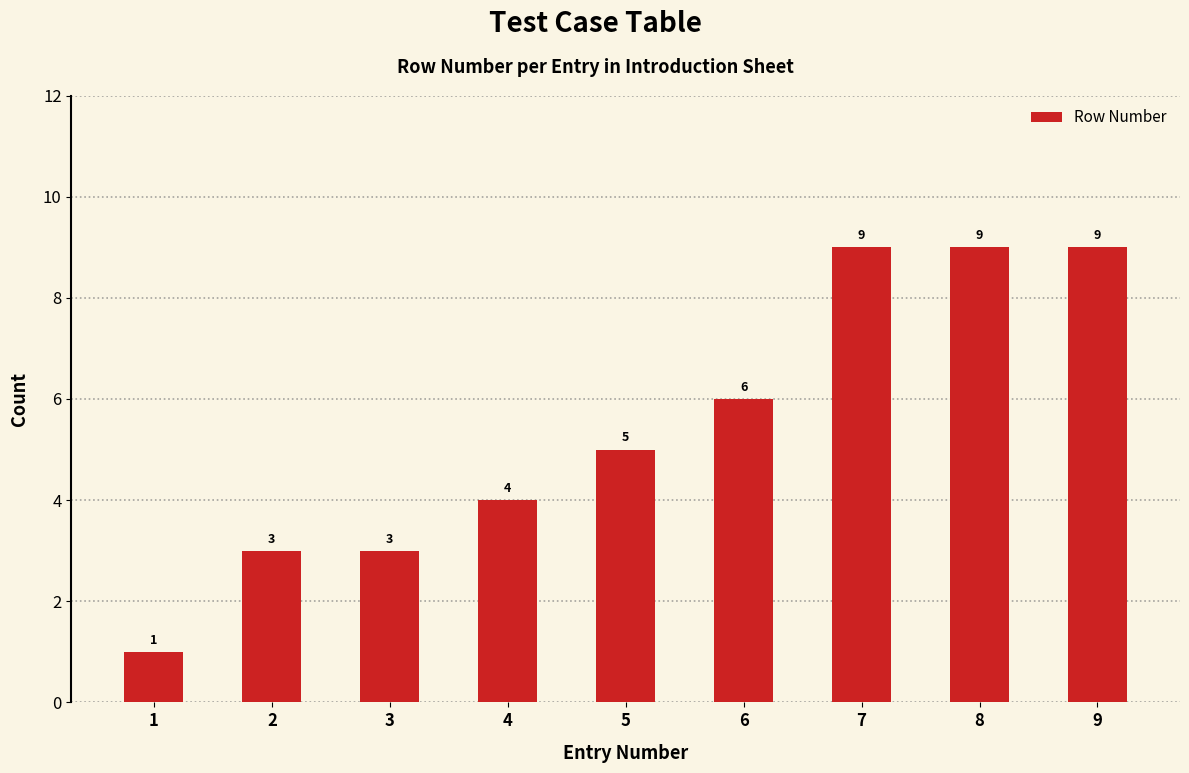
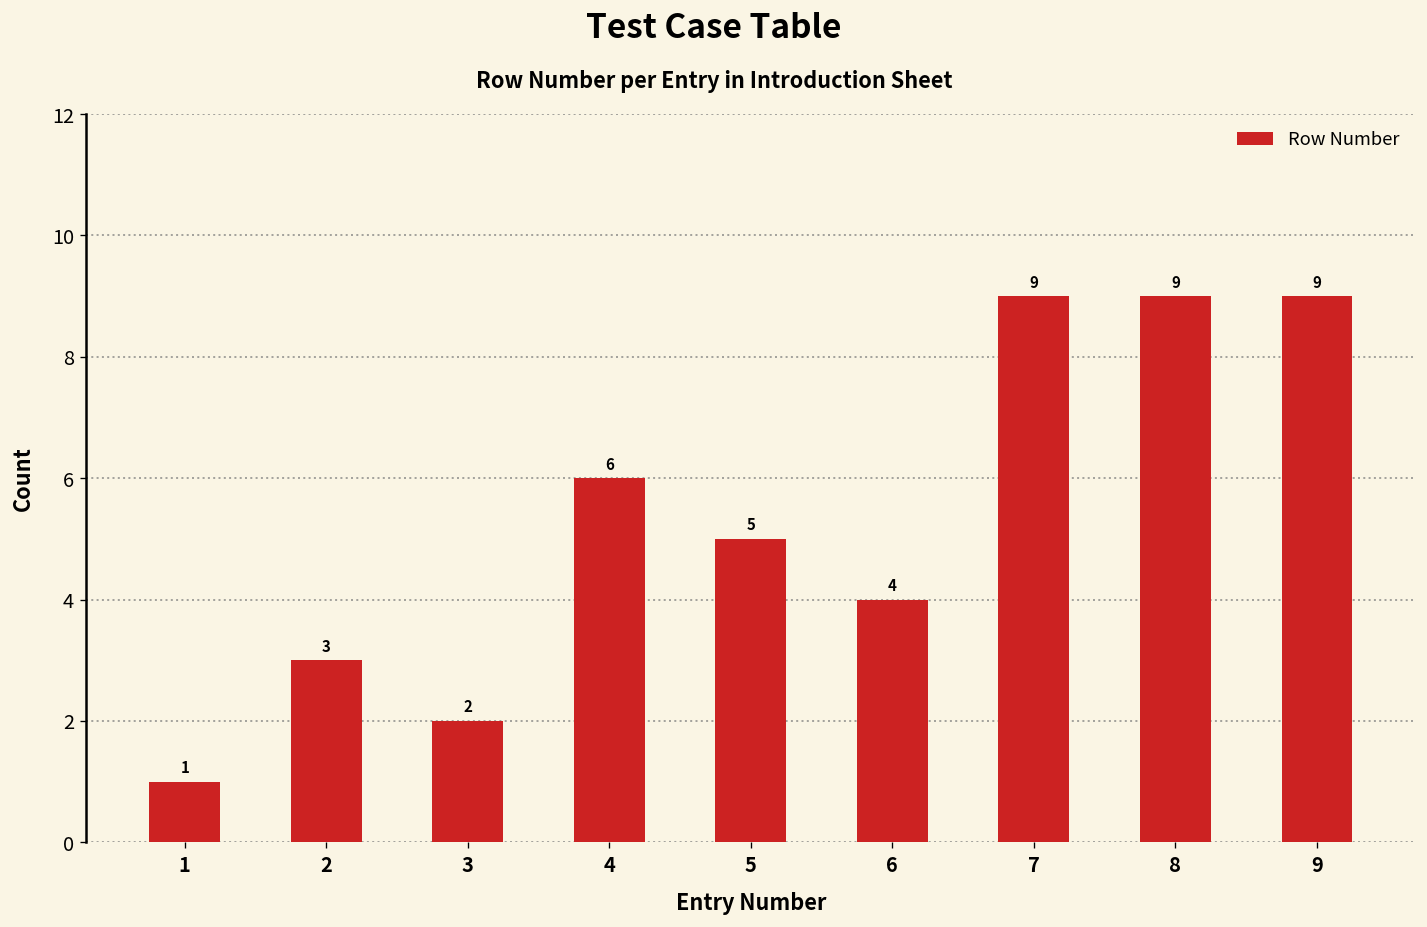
3: 3 -> 2
4: 4 -> 6
6: 6 -> 4
